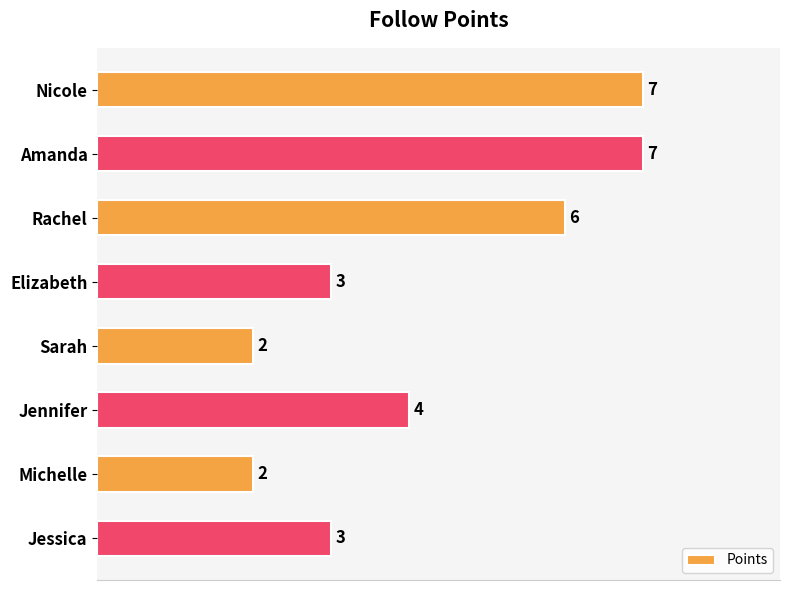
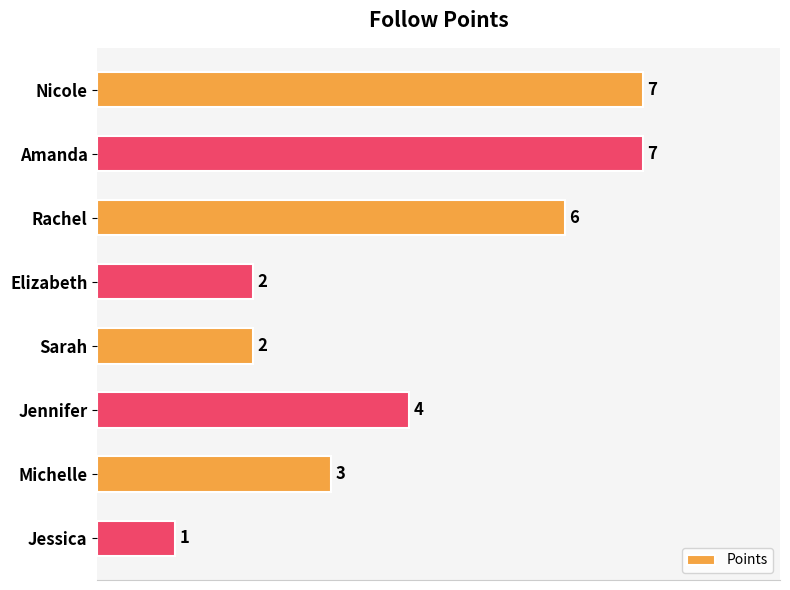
Elizabeth: 3 -> 2
Michelle: 2 -> 3
Jessica: 3 -> 1
